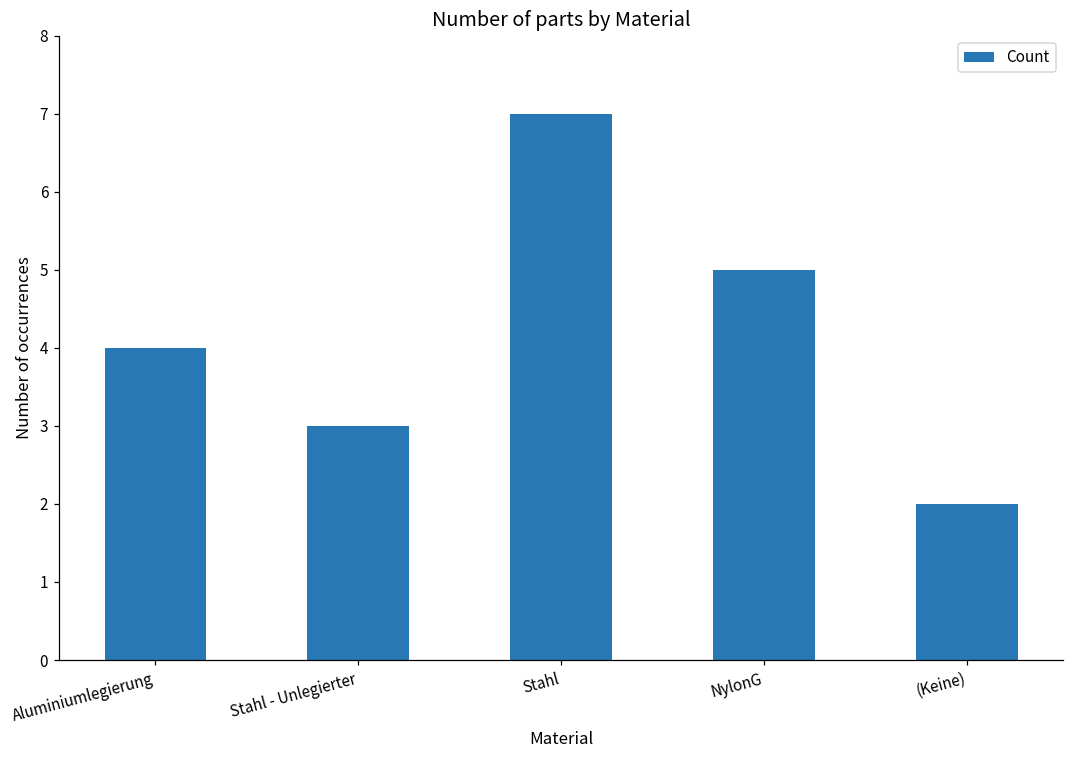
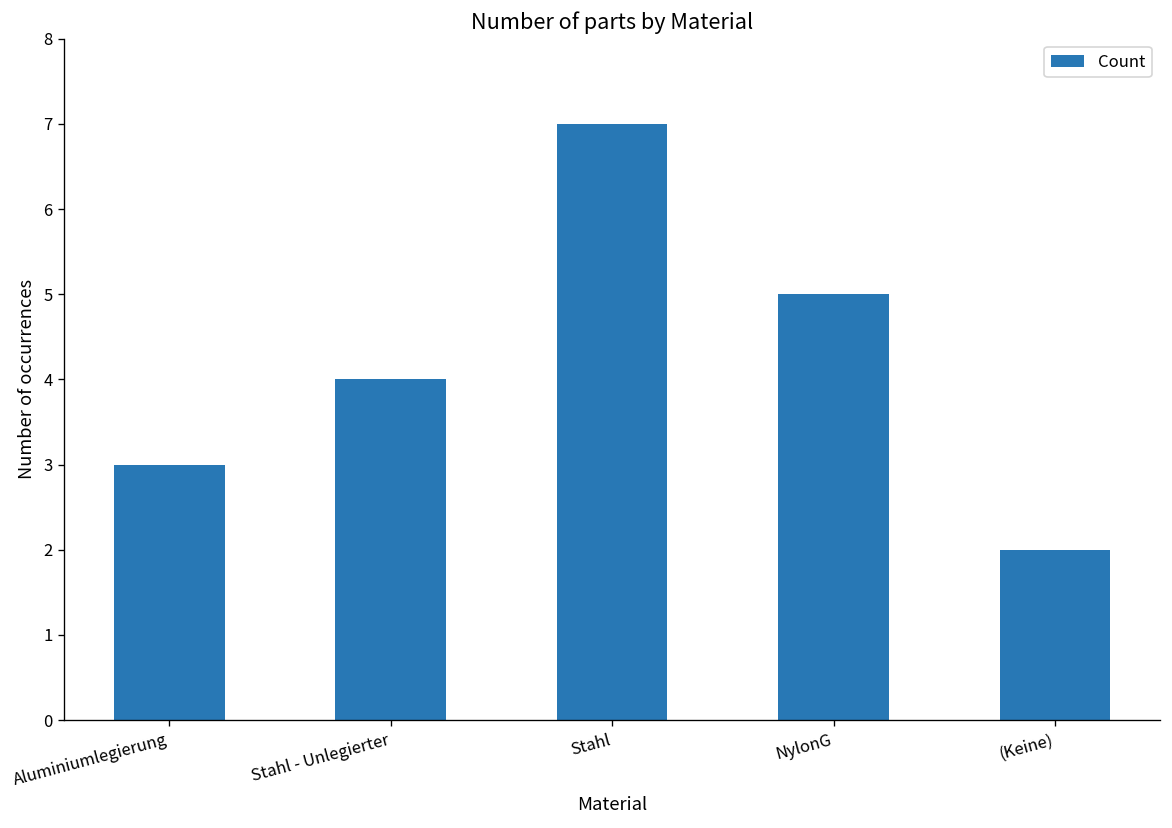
Aluminiumlegierung: 4 -> 3
Stahl - Unlegierter: 3 -> 4
